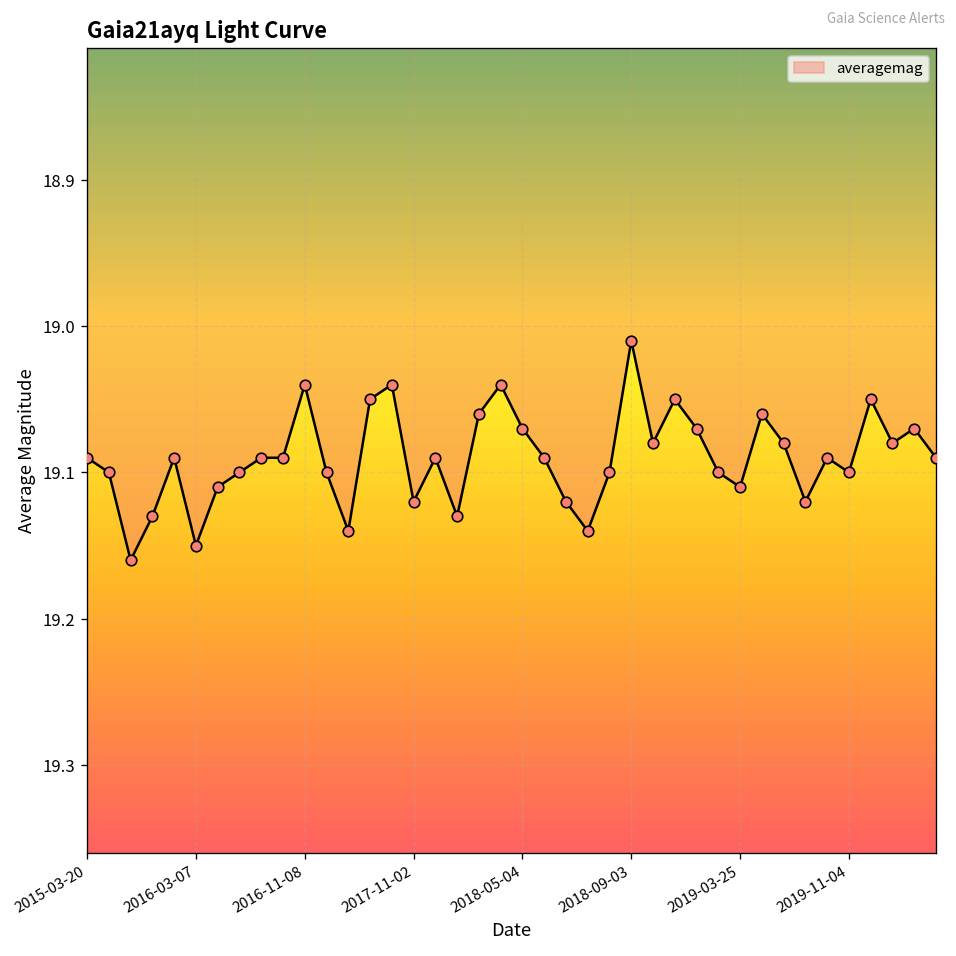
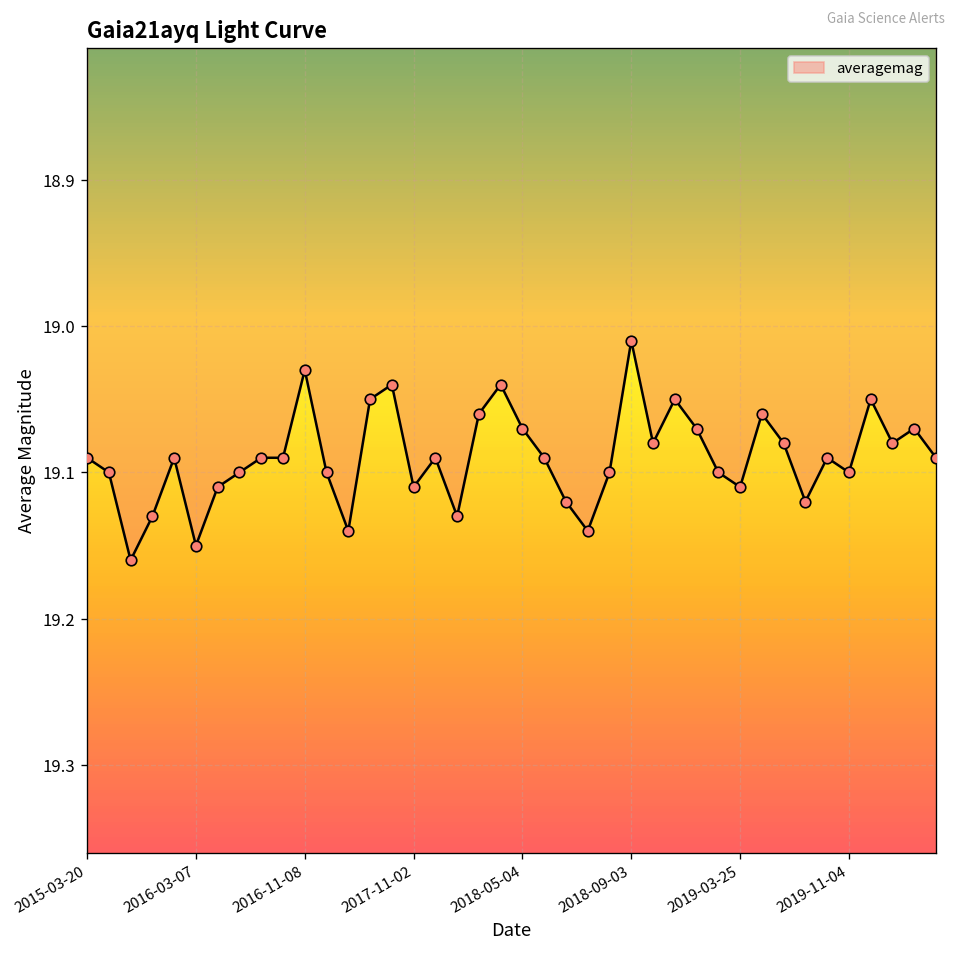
2016-11-08: 19.04 -> 19.03
2017-11-02: 19.12 -> 19.11
